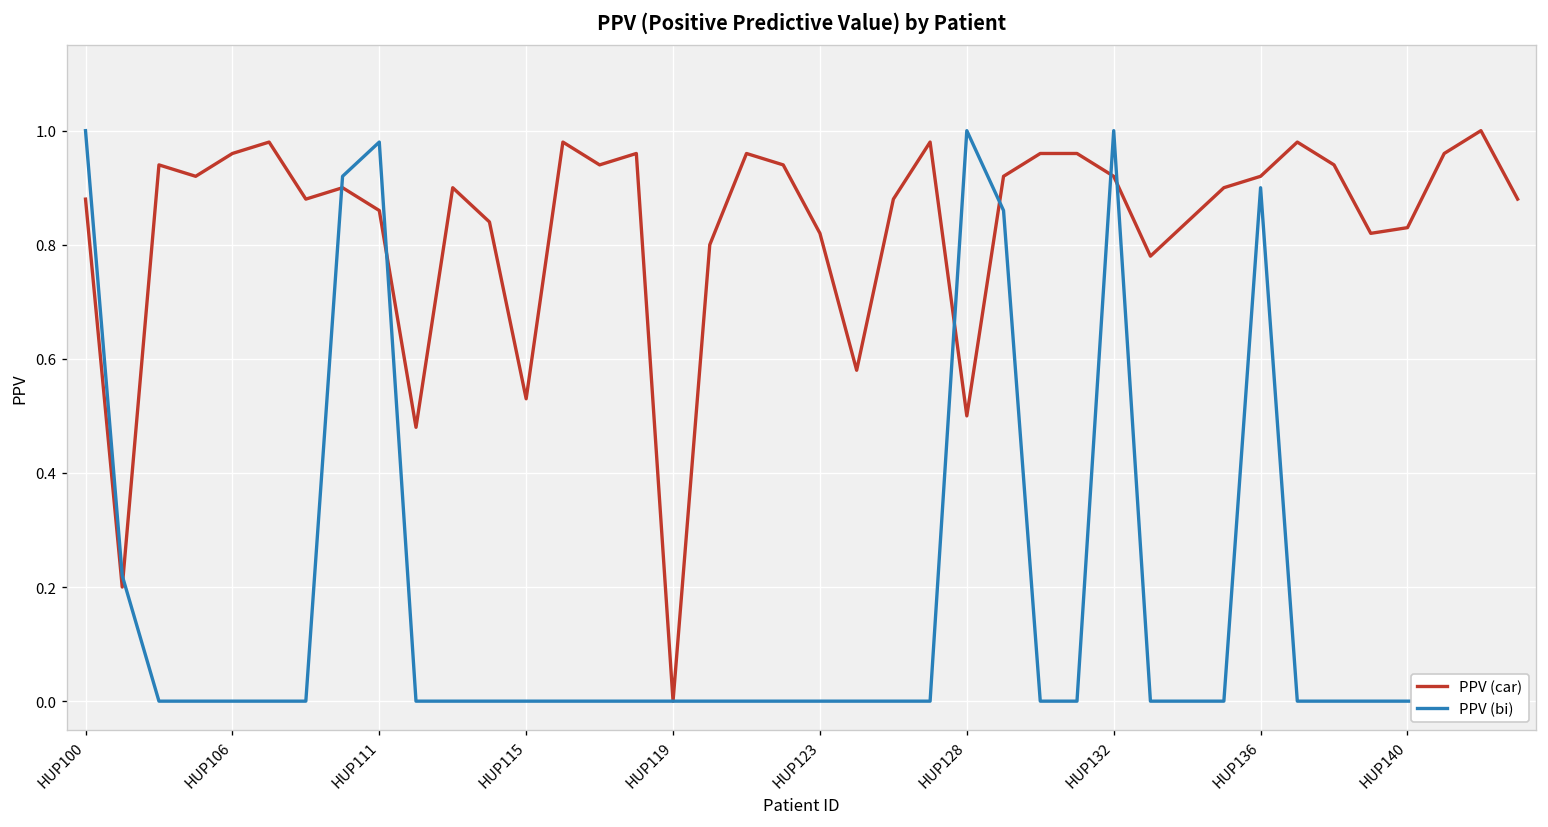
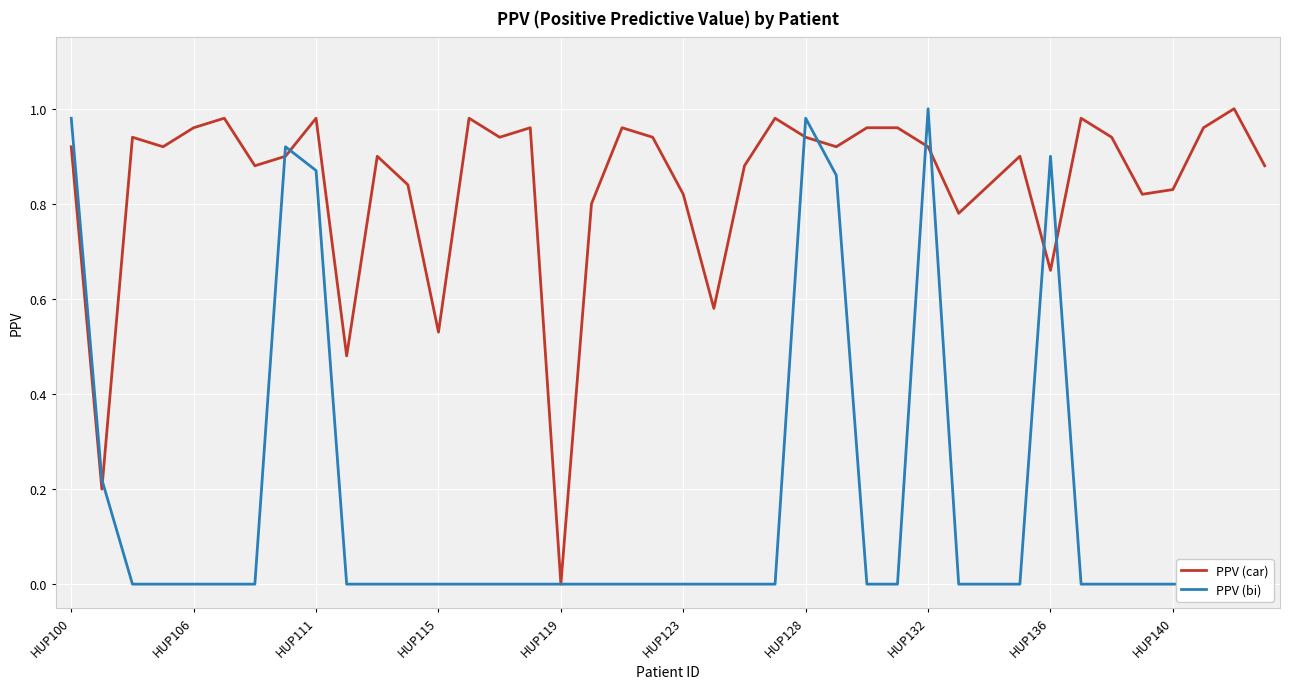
PPV (car), HUP100: 0.88 -> 0.92
PPV (bi), HUP100: 1.00 -> 0.98
PPV (car), HUP111: 0.86 -> 0.98
PPV (bi), HUP111: 0.98 -> 0.87
PPV (car), HUP128: 0.50 -> 0.94
PPV (bi), HUP128: 1.00 -> 0.98
PPV (car), HUP136: 0.92 -> 0.66
